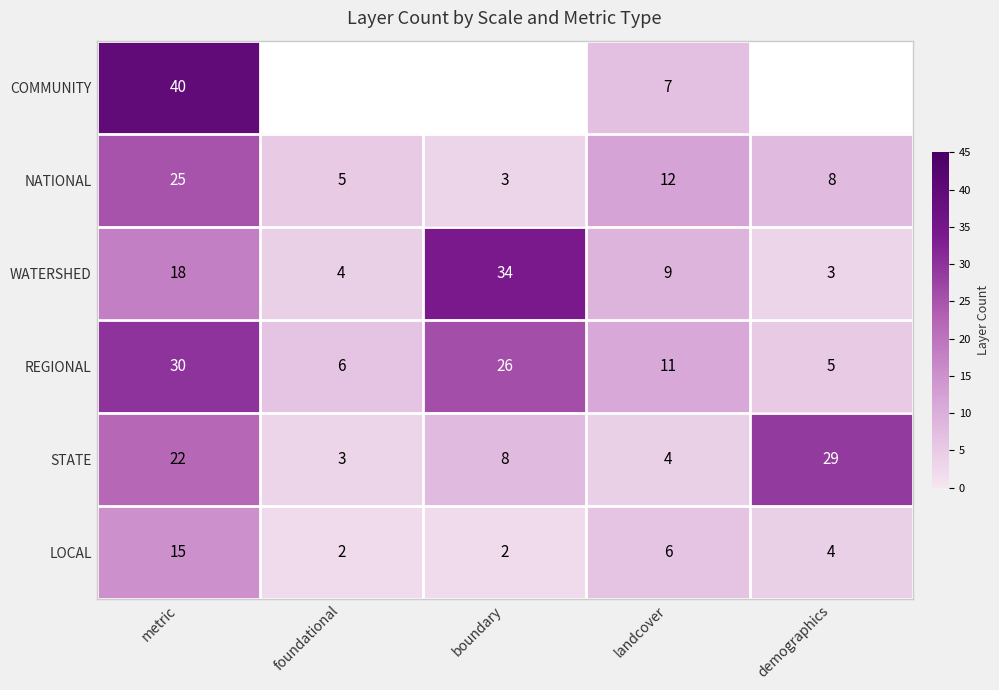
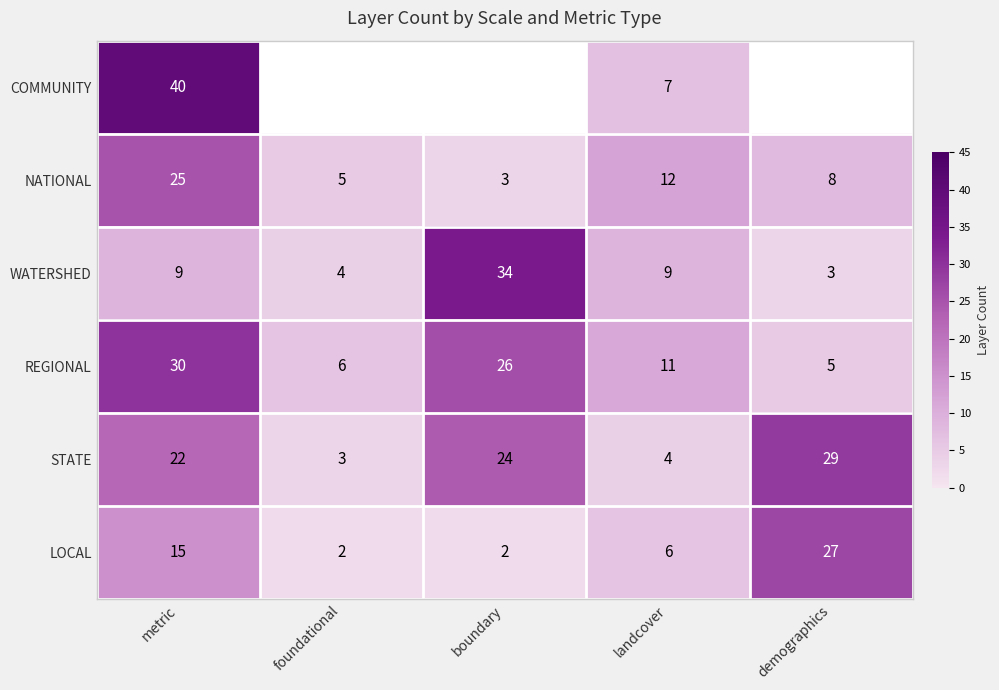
WATERSHED, metric: 18 -> 9
STATE, boundary: 8 -> 24
LOCAL, demographics: 4 -> 27
